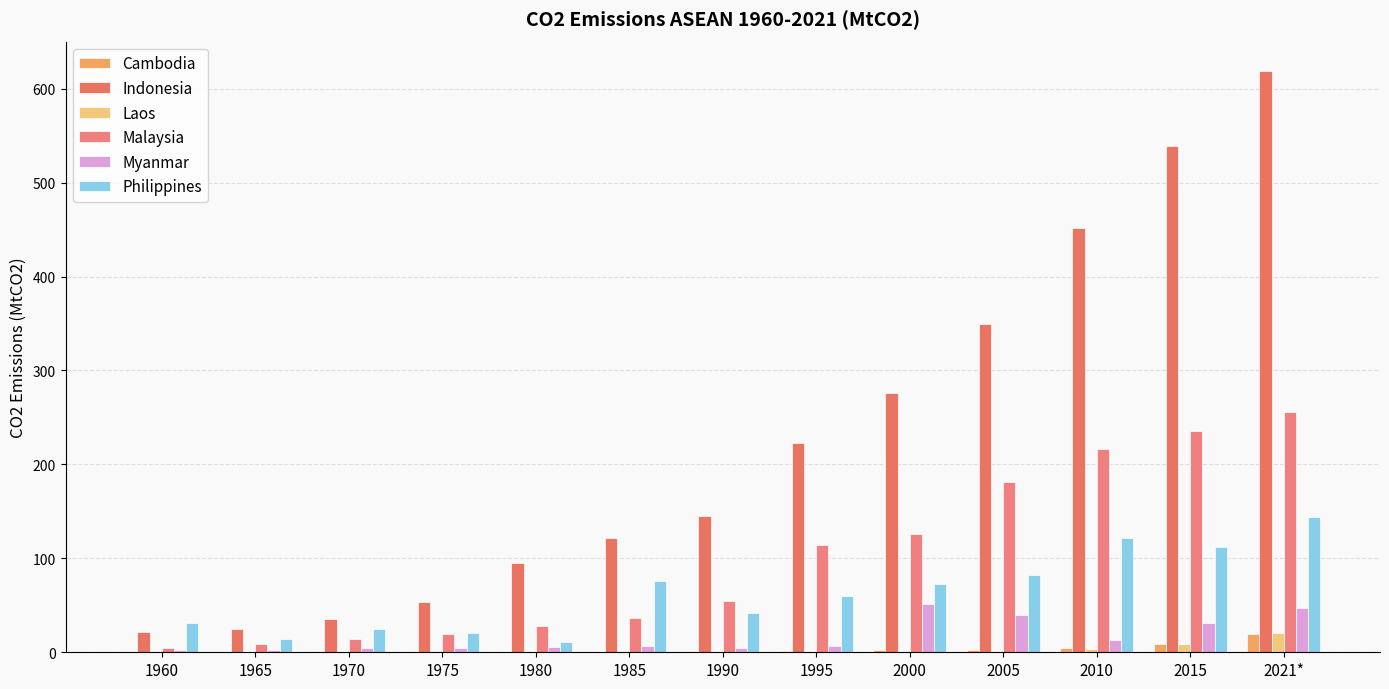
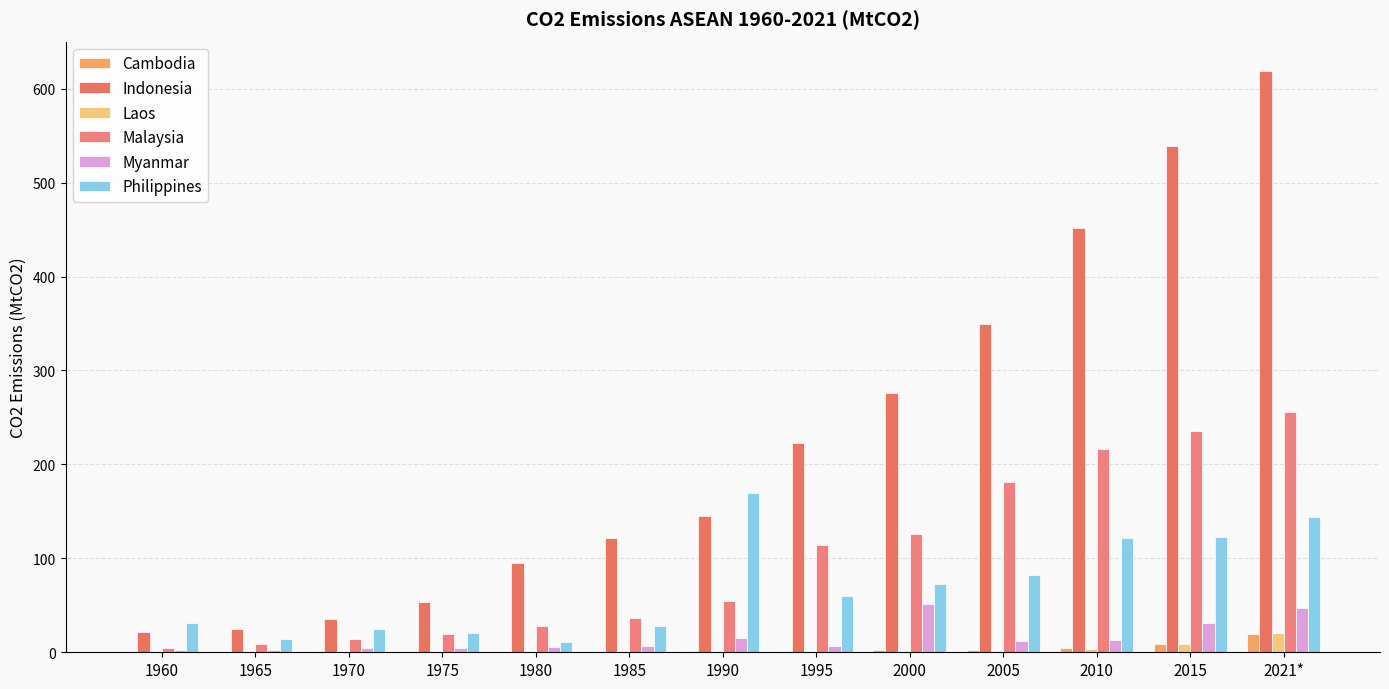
Philippines, 1985: 80 -> 30
Myanmar, 1990: 0 -> 10
Philippines, 1990: 40 -> 170
Myanmar, 2005: 40 -> 10
Philippines, 2015: 110 -> 120
